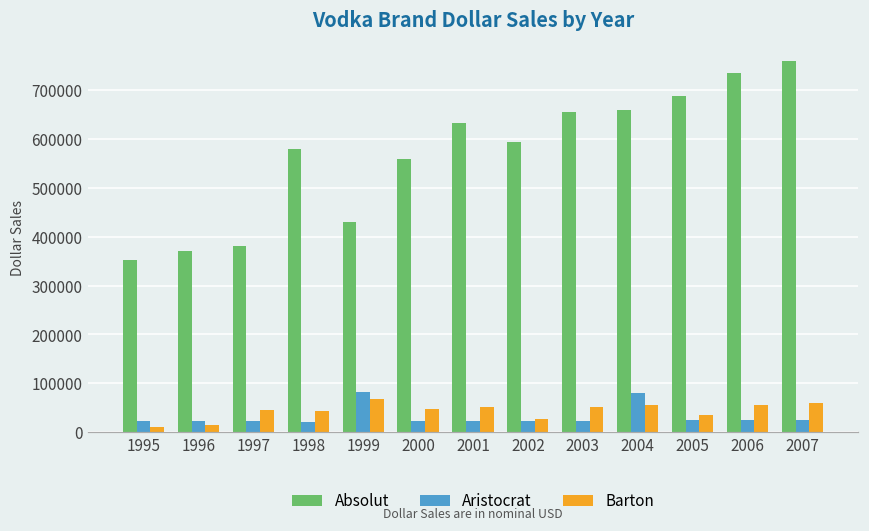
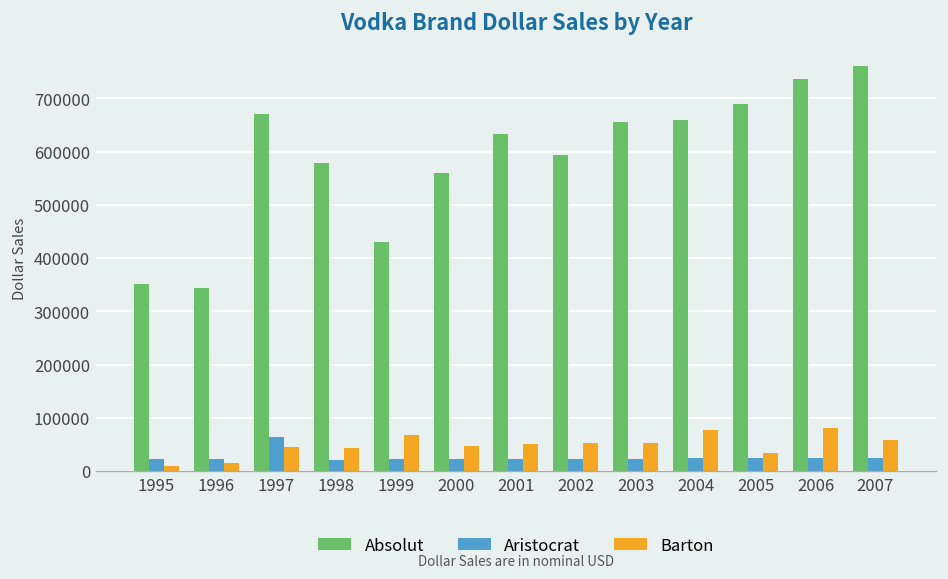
Absolut, 1996: 370000 -> 340000
Absolut, 1997: 380000 -> 670000
Aristocrat, 1997: 20000 -> 60000
Aristocrat, 1999: 80000 -> 20000
Barton, 2002: 30000 -> 50000
Aristocrat, 2004: 80000 -> 20000
Barton, 2004: 60000 -> 80000
Barton, 2006: 60000 -> 80000
